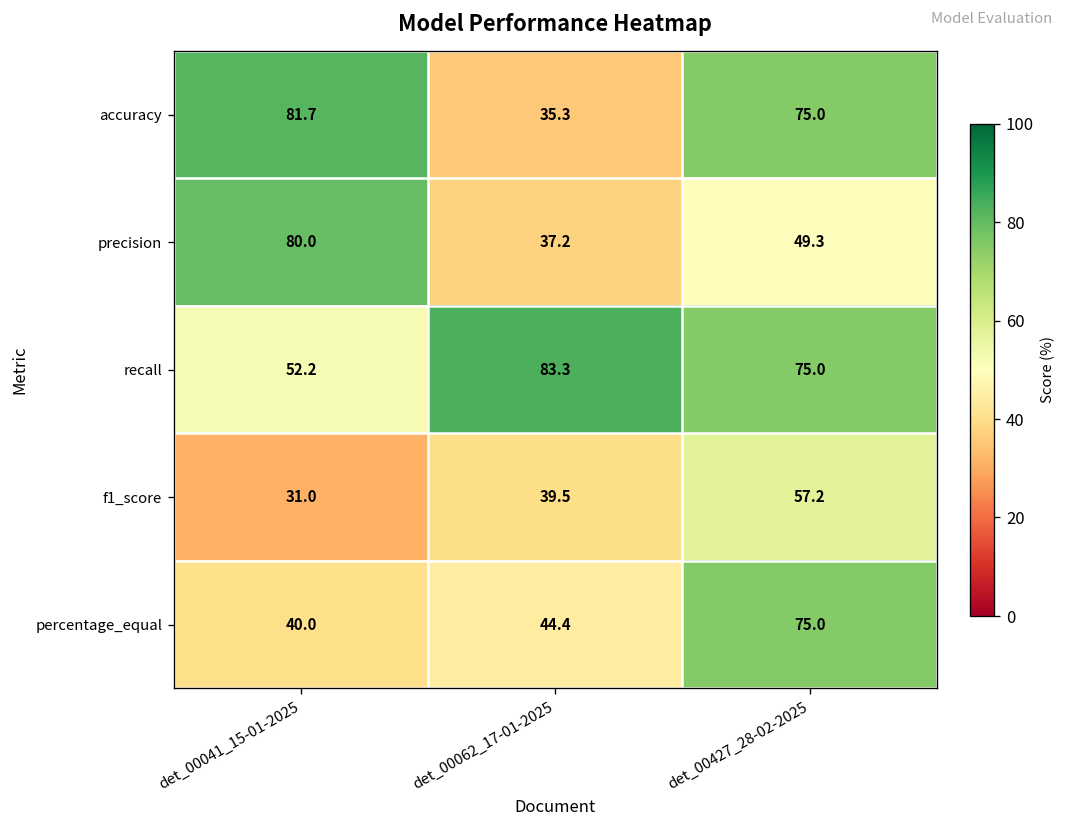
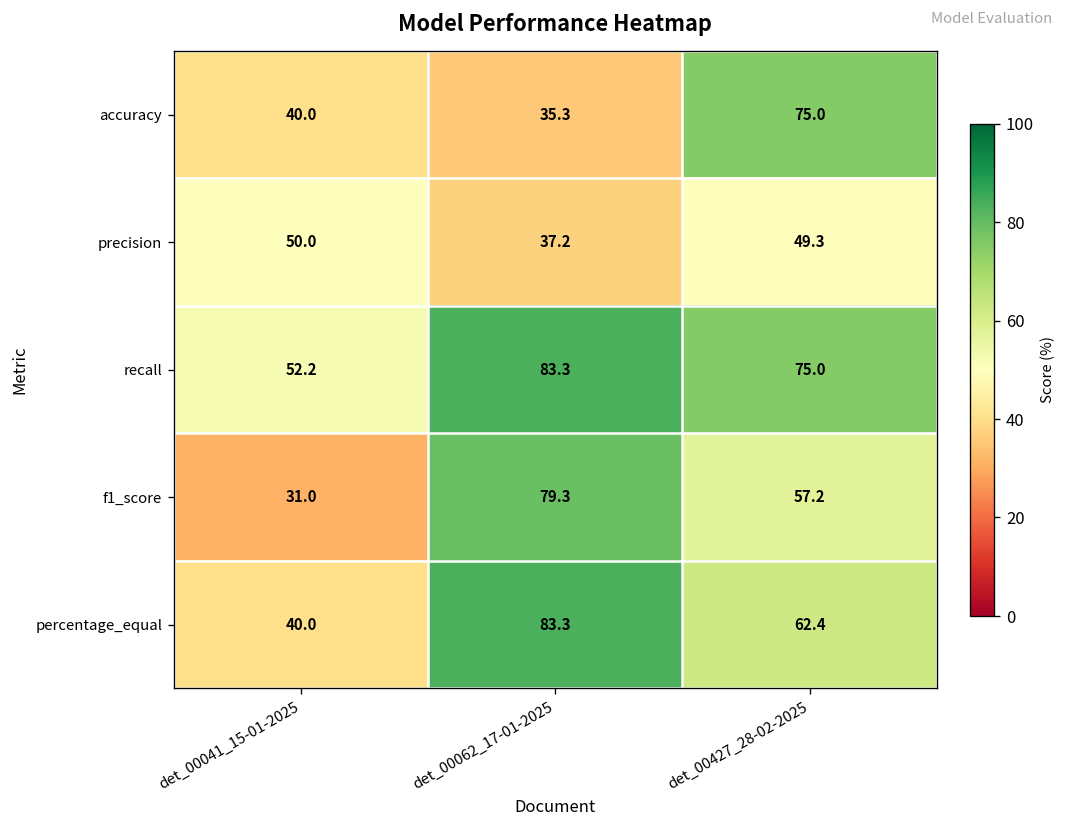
accuracy, det_00041_15-01-2025: 81.7 -> 40.0
precision, det_00041_15-01-2025: 80.0 -> 50.0
f1_score, det_00062_17-01-2025: 39.5 -> 79.3
percentage_equal, det_00062_17-01-2025: 44.4 -> 83.3
percentage_equal, det_00427_28-02-2025: 75.0 -> 62.4
